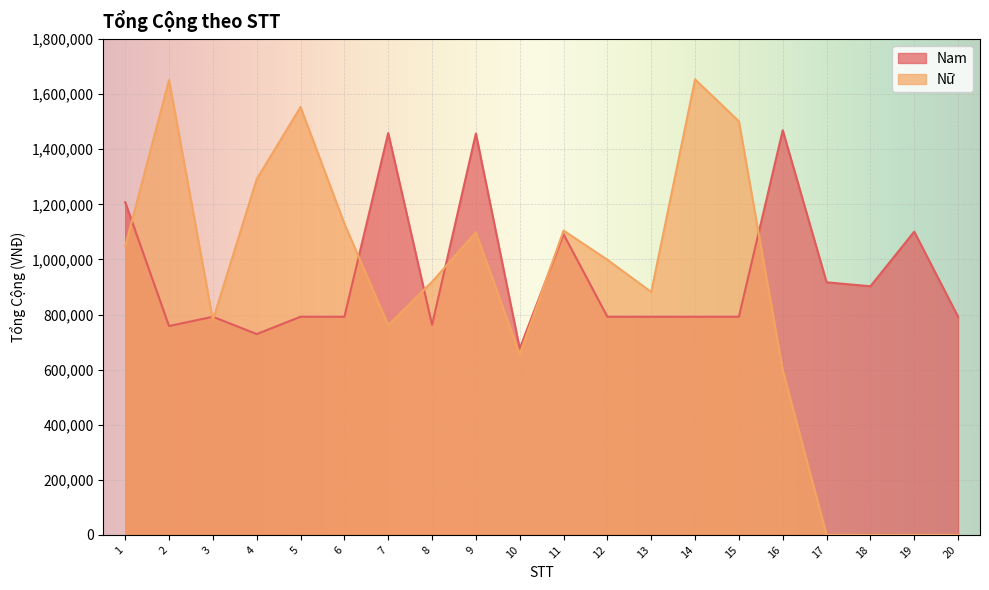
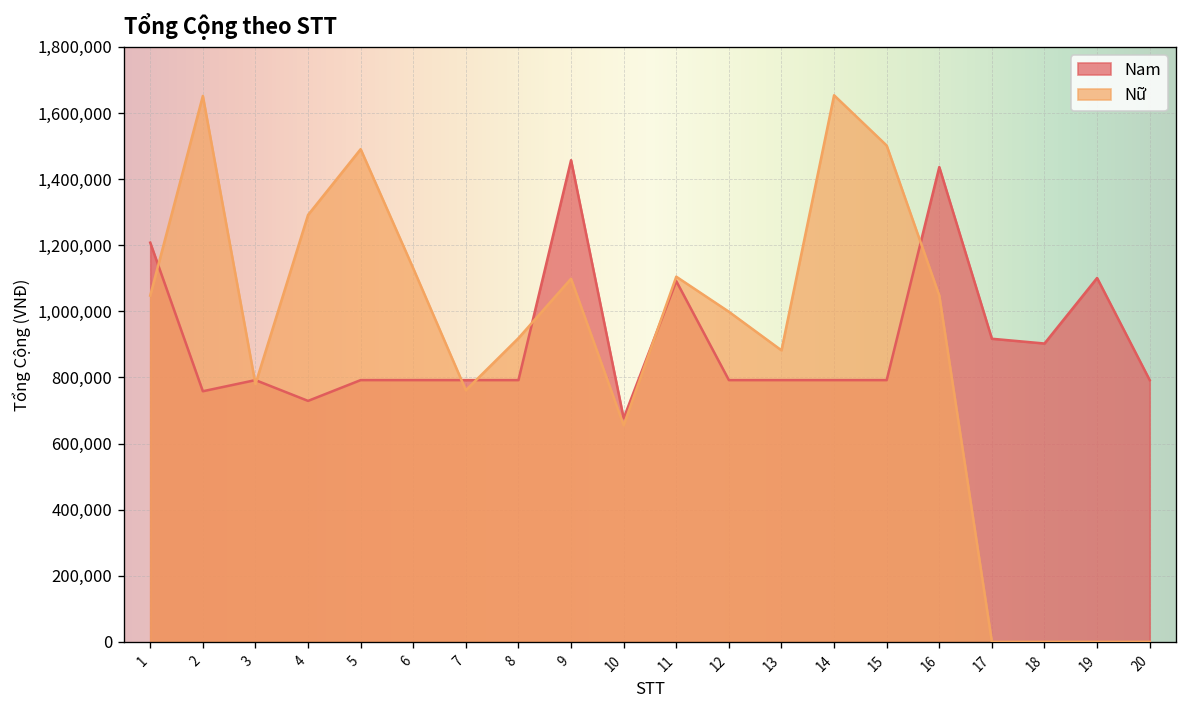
Nữ, 5: 1,550,000 -> 1,490,000
Nam, 7: 1,460,000 -> 790,000
Nam, 8: 760,000 -> 790,000
Nam, 16: 1,470,000 -> 1,440,000
Nữ, 16: 600,000 -> 1,050,000
